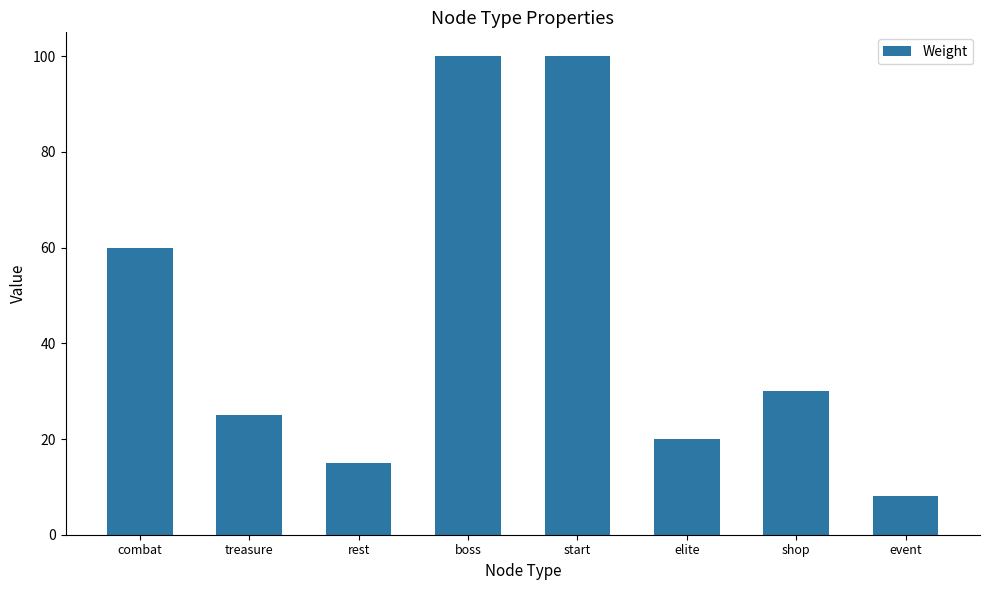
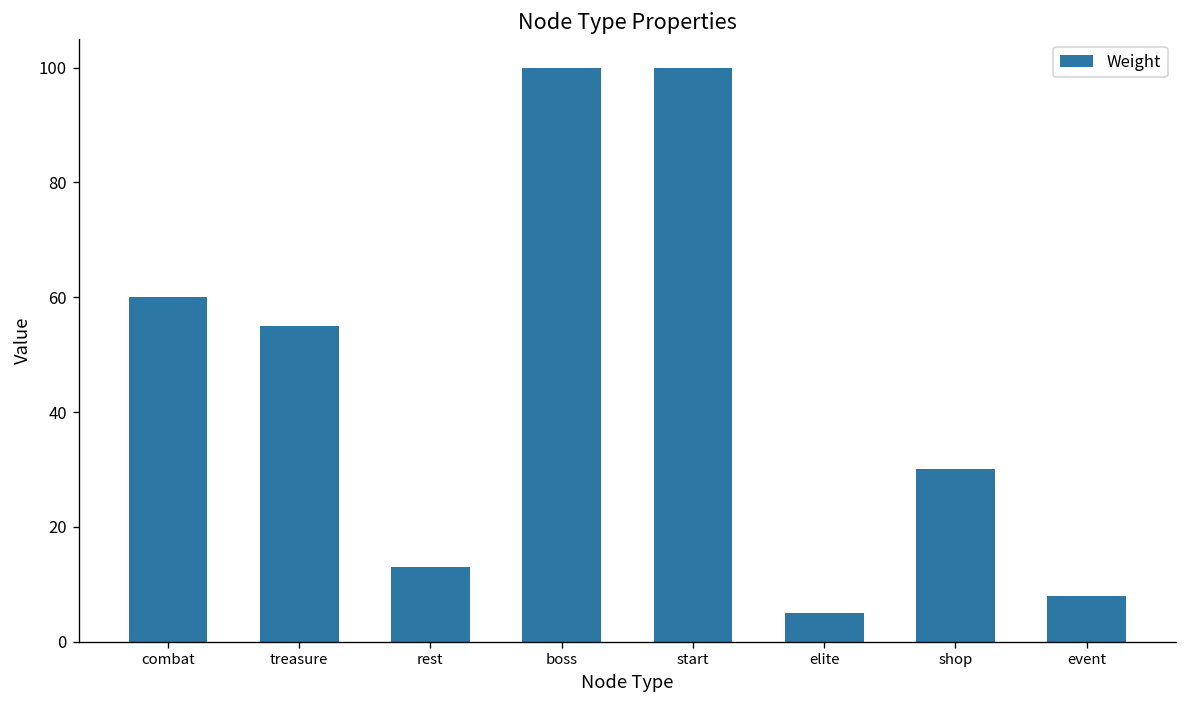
treasure: 25 -> 55
rest: 15 -> 13
elite: 20 -> 5
